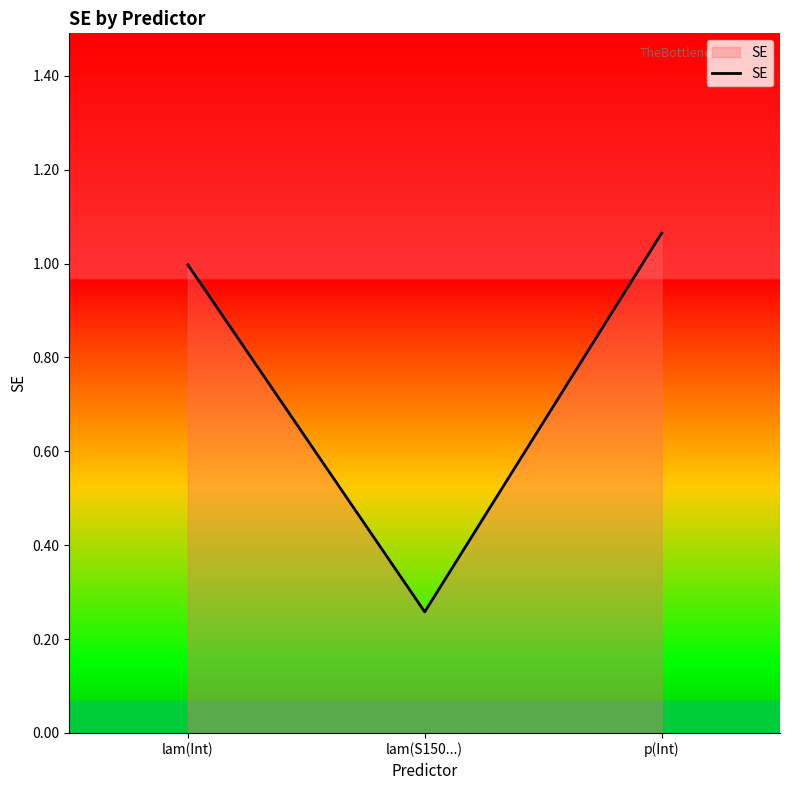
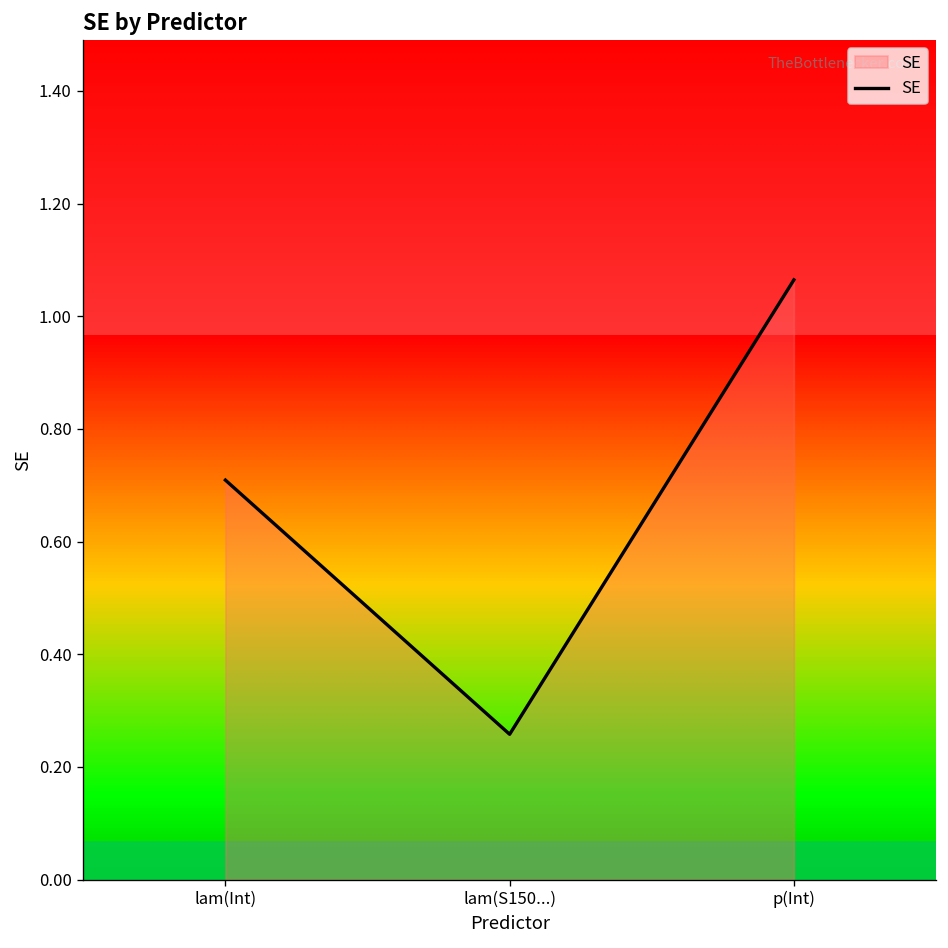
lam(Int): 1.00 -> 0.71
